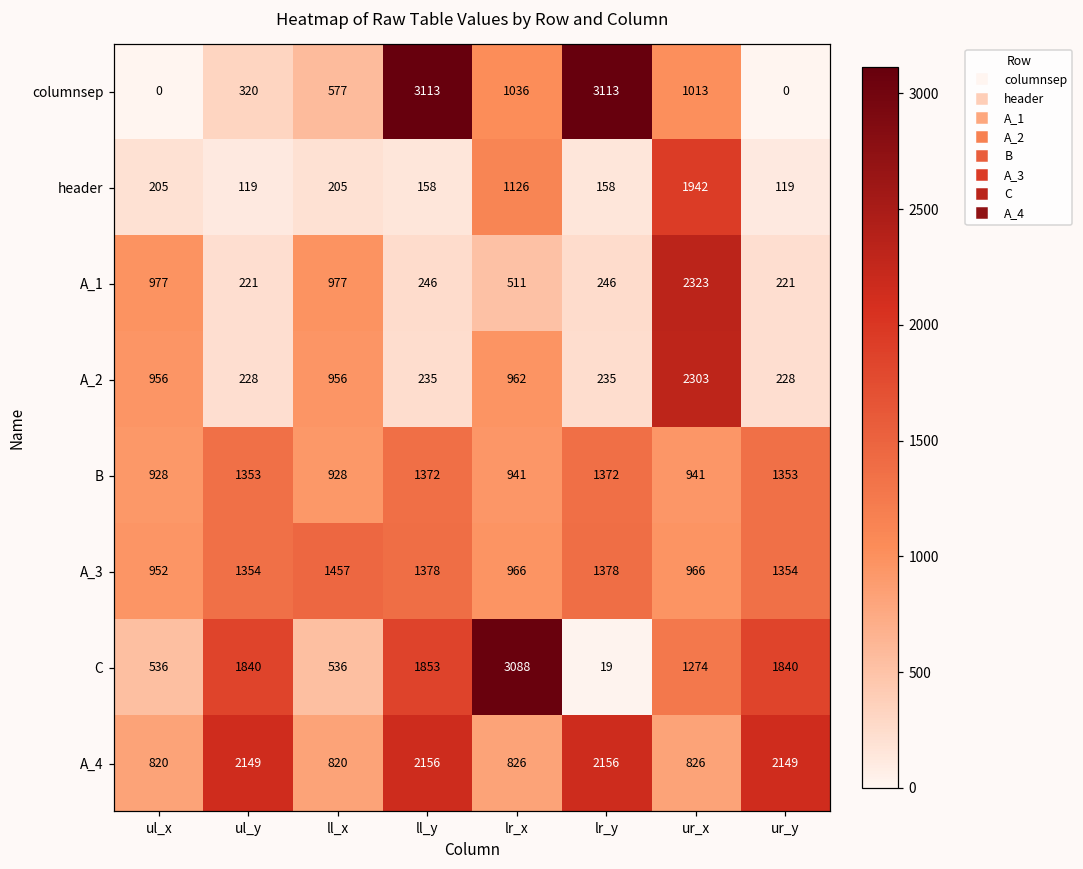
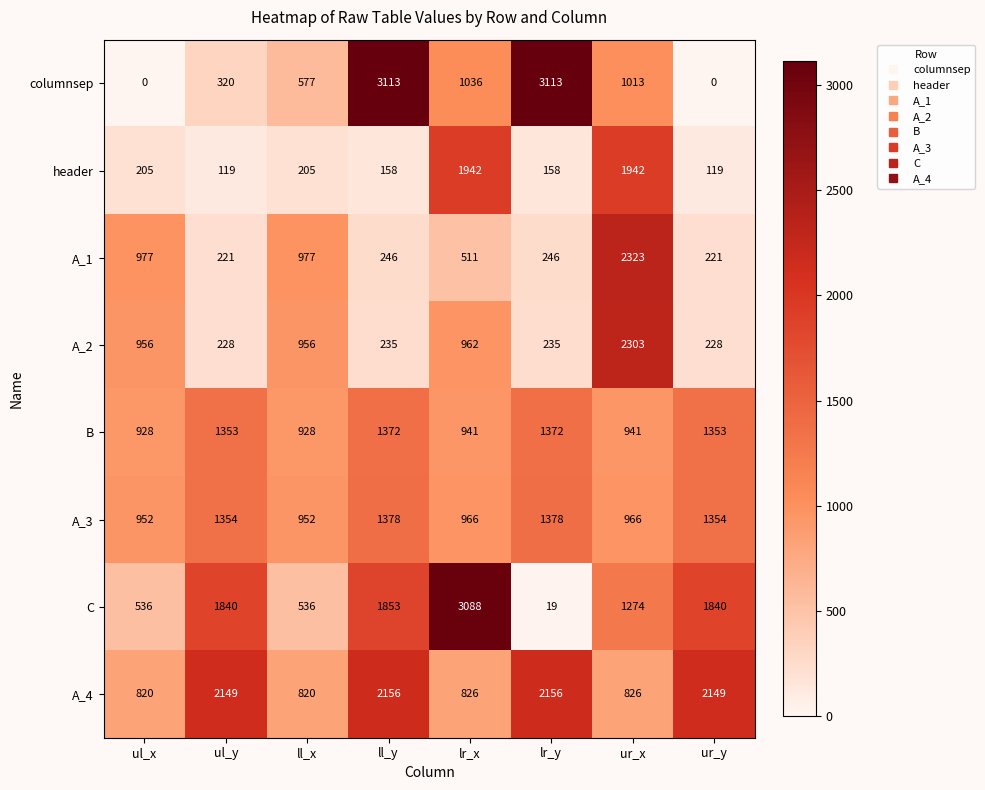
header, lr_x: 1126 -> 1942
A_3, ll_x: 1457 -> 952
